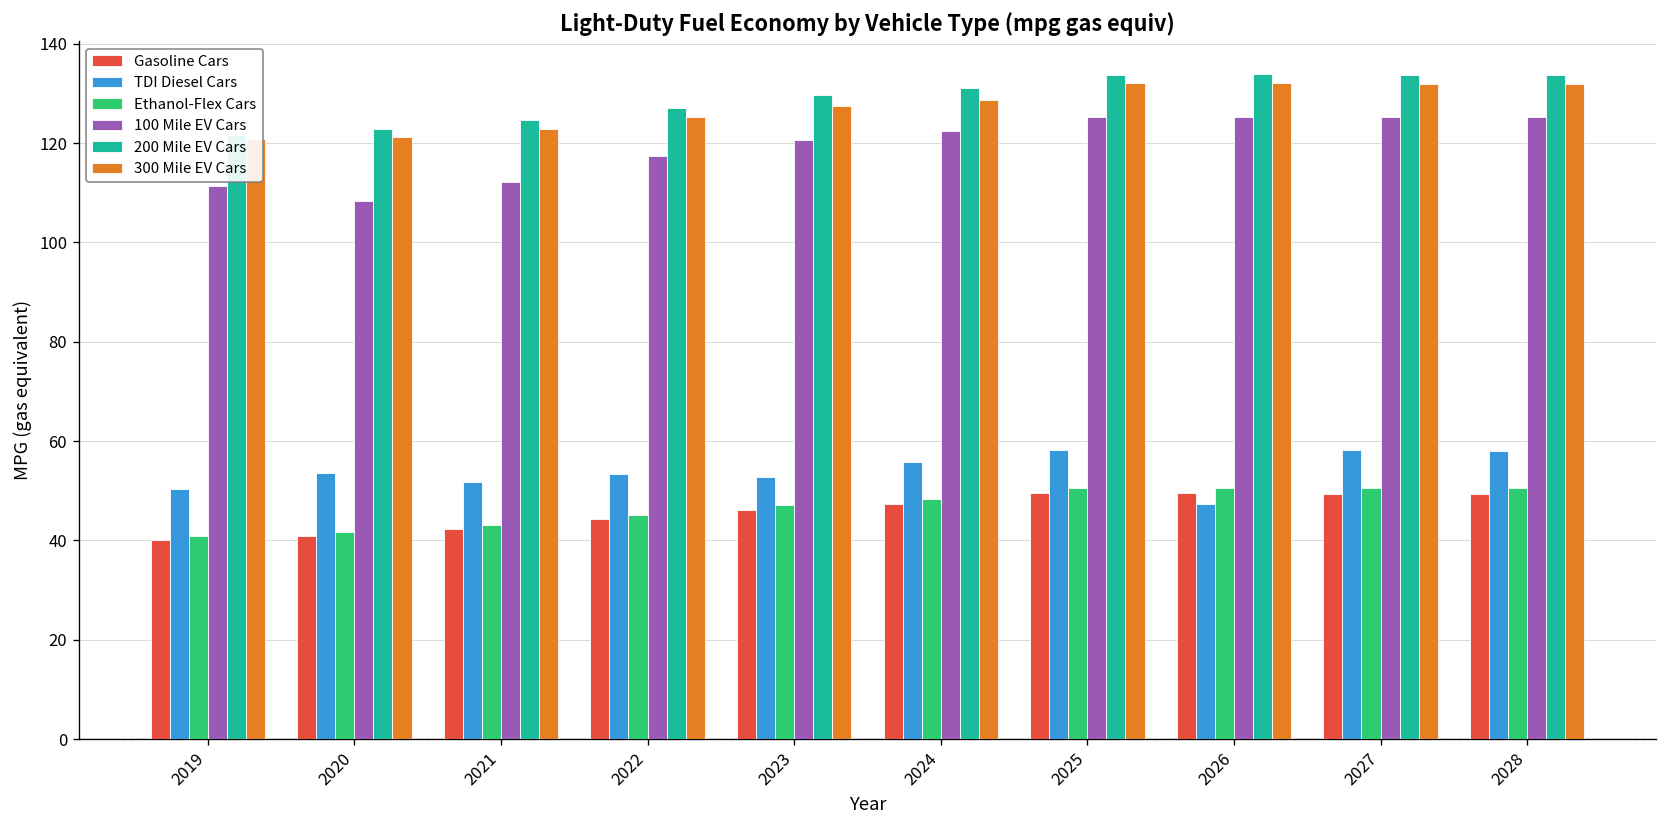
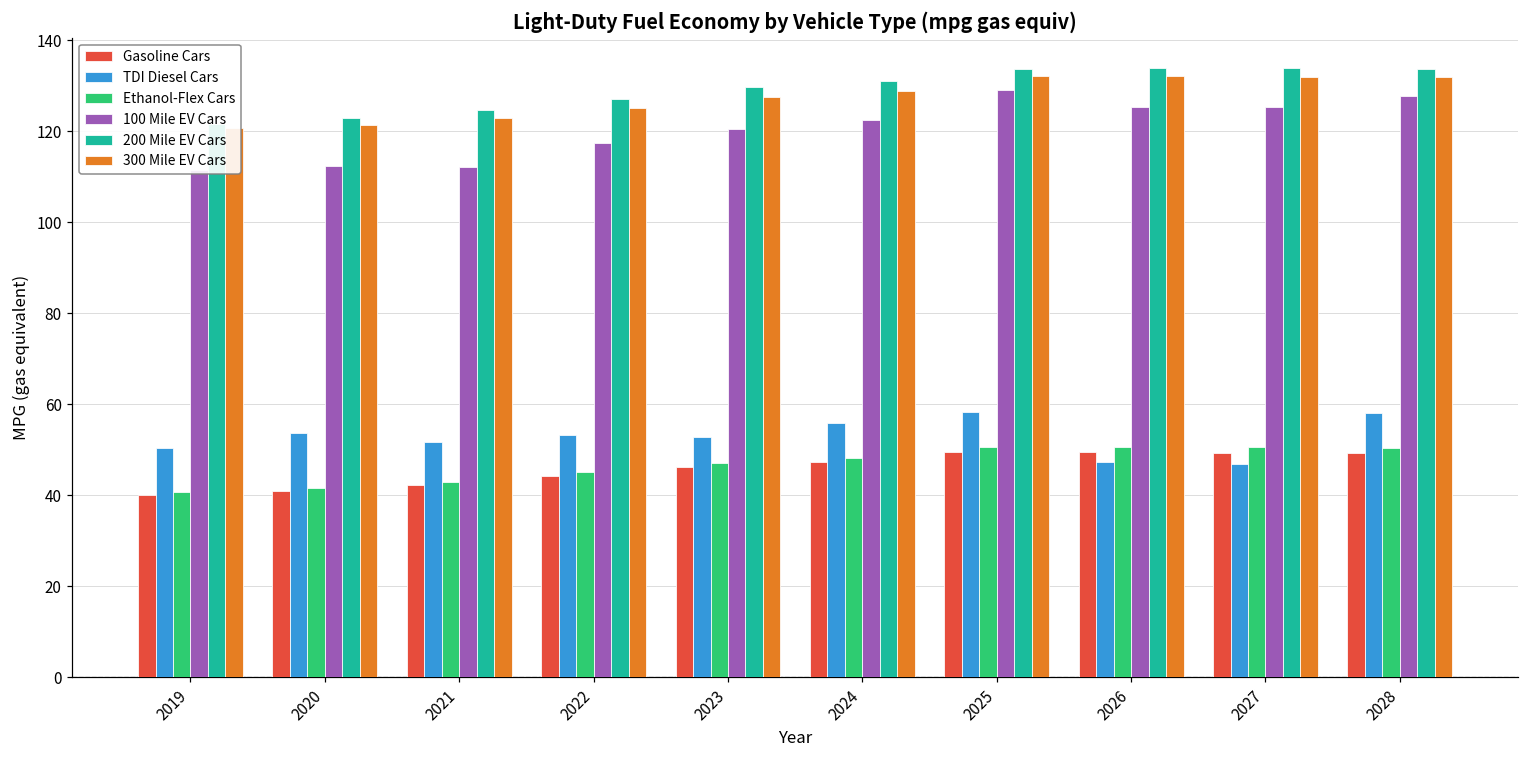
100 Mile EV Cars, 2020: 108 -> 112
100 Mile EV Cars, 2025: 125 -> 129
TDI Diesel Cars, 2027: 58 -> 47
100 Mile EV Cars, 2028: 125 -> 128
